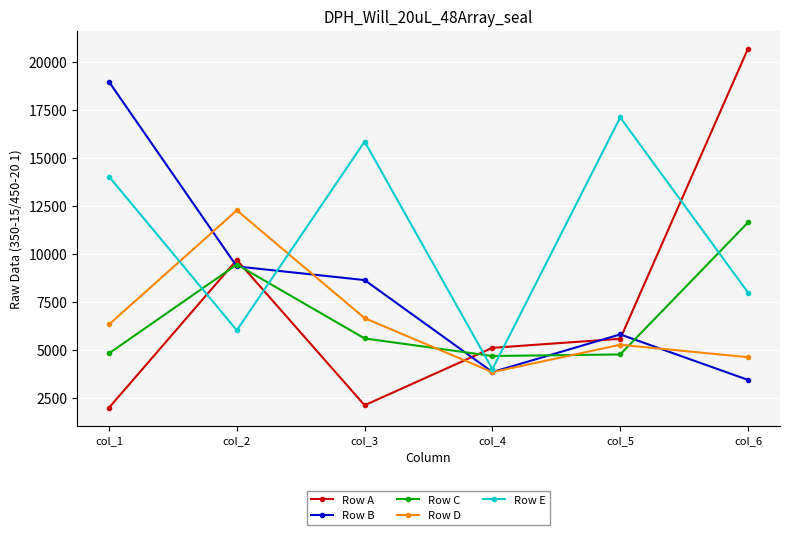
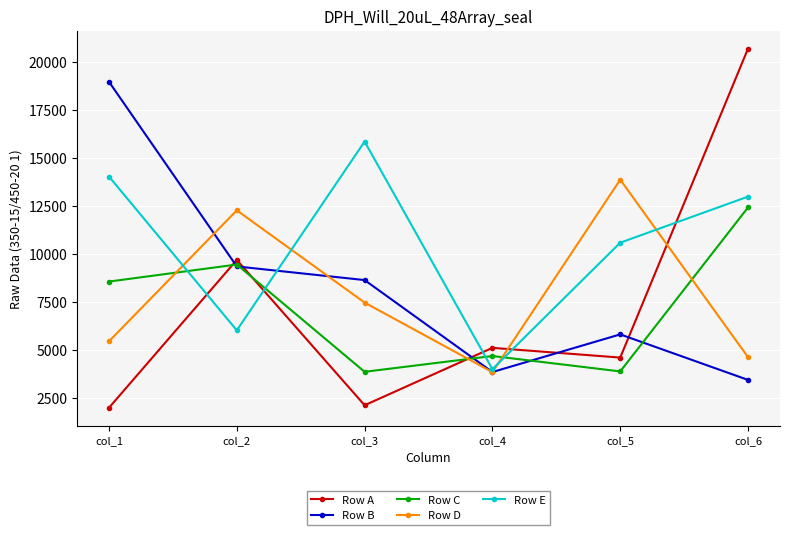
Row C, col_1: 4800 -> 8600
Row D, col_1: 6300 -> 5400
Row C, col_3: 5600 -> 3900
Row D, col_3: 6700 -> 7500
Row A, col_5: 5600 -> 4600
Row C, col_5: 4800 -> 3900
Row D, col_5: 5300 -> 13900
Row E, col_5: 17100 -> 10600
Row C, col_6: 11600 -> 12400
Row E, col_6: 8000 -> 13000
